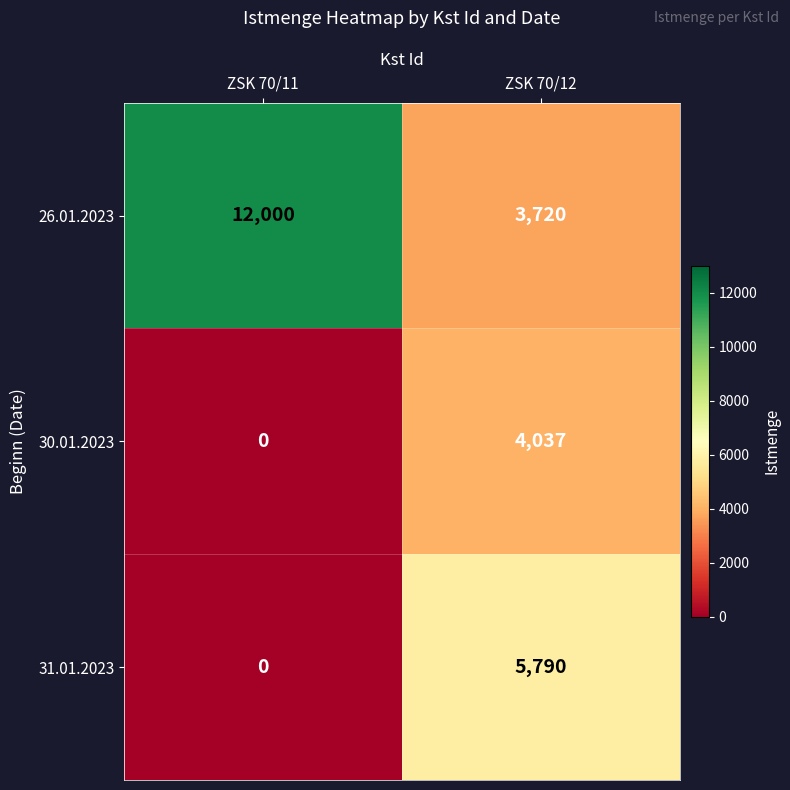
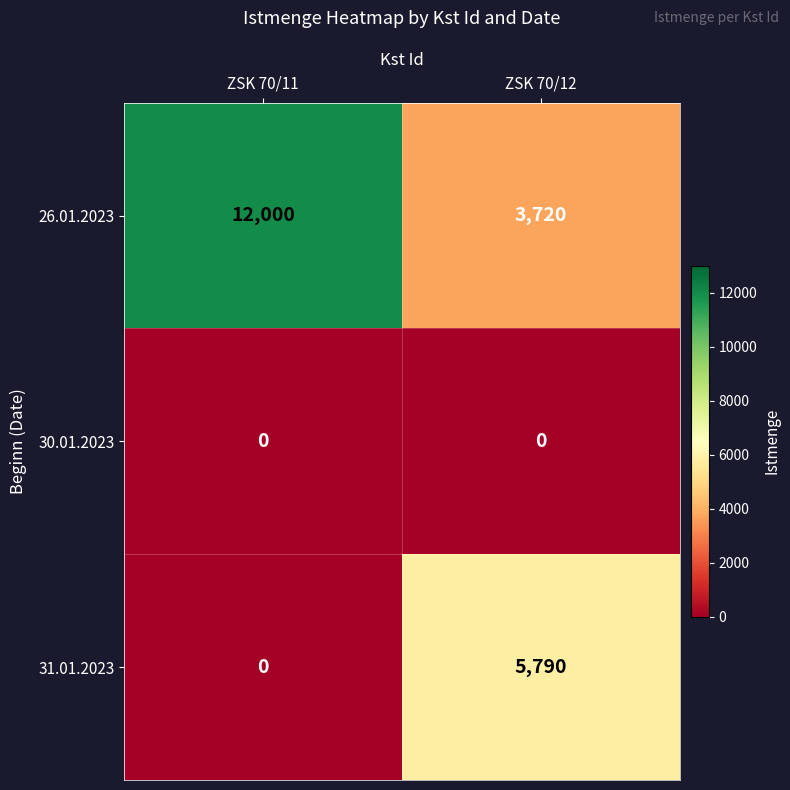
30.01.2023, ZSK 70/12: 4,037 -> 0
